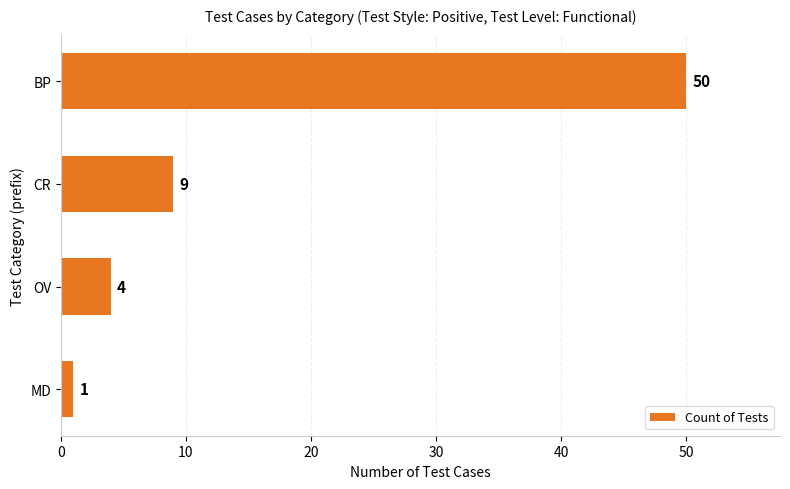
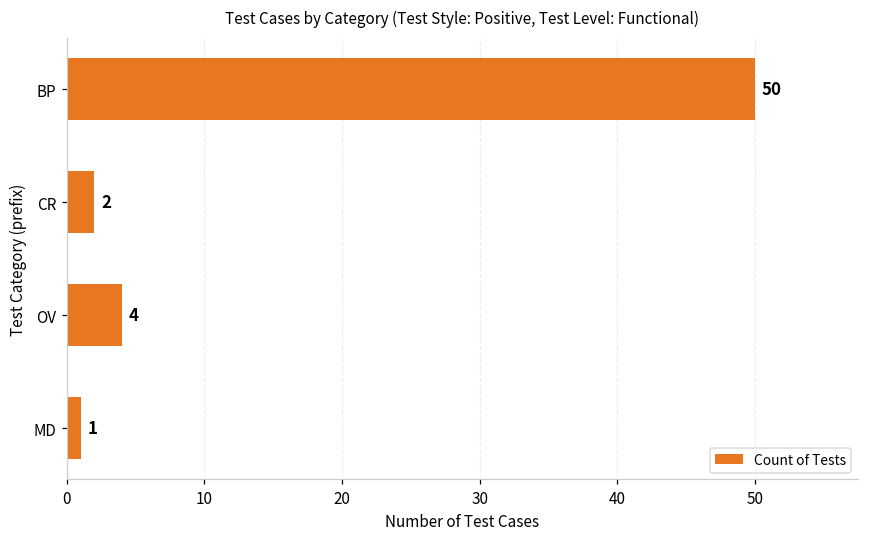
CR: 9 -> 2
